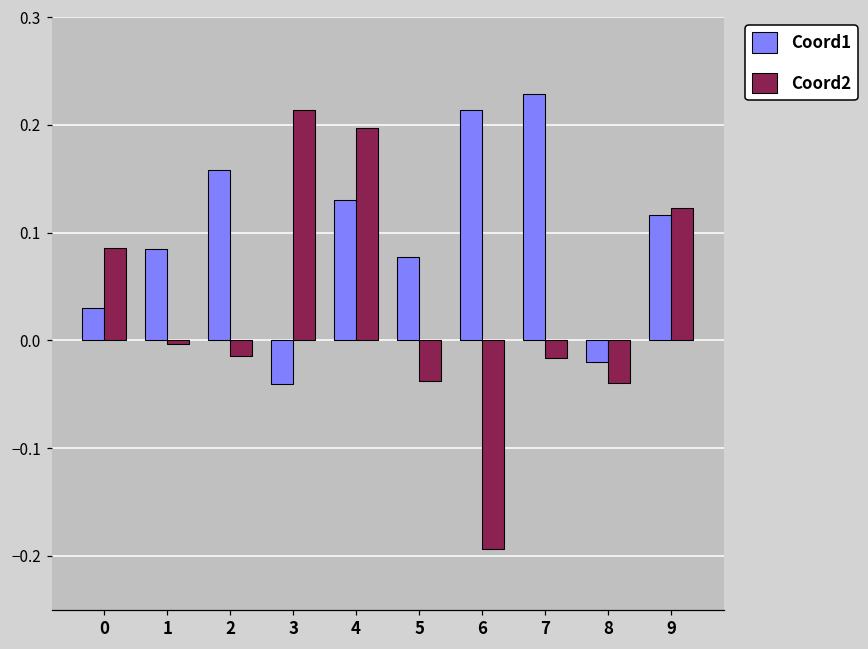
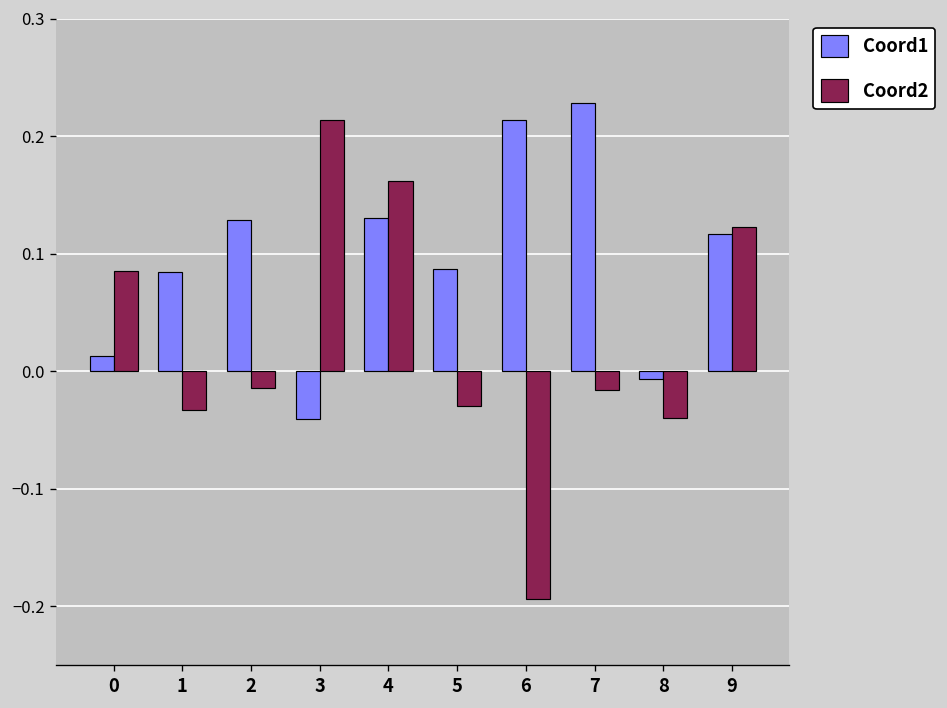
Coord1, 0: 0.03 -> 0.01
Coord2, 1: 0.00 -> -0.03
Coord1, 2: 0.16 -> 0.13
Coord2, 4: 0.20 -> 0.16
Coord1, 5: 0.08 -> 0.09
Coord2, 5: -0.04 -> -0.03
Coord1, 8: -0.02 -> -0.01
